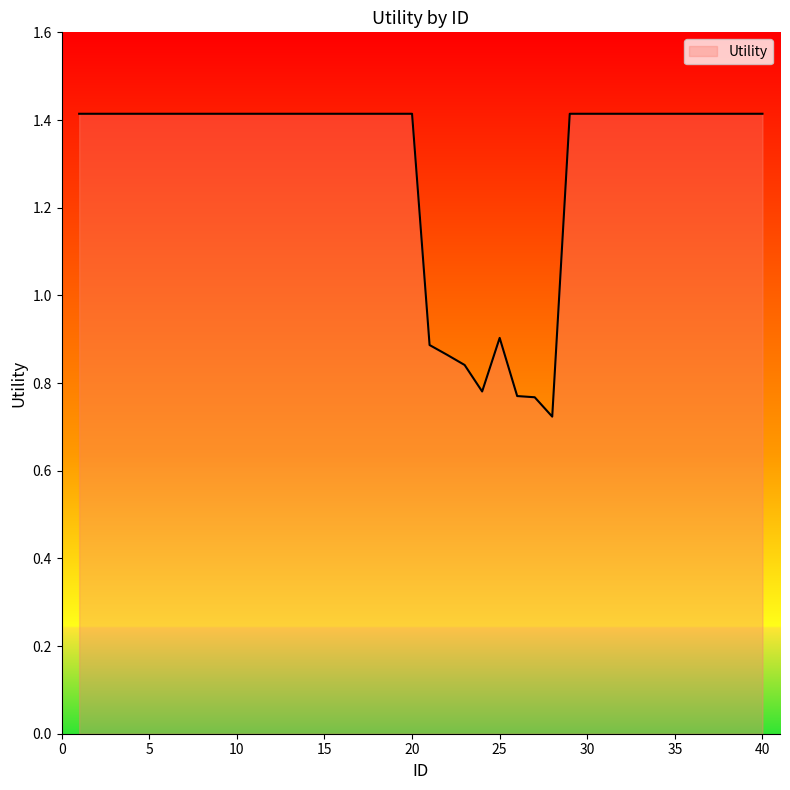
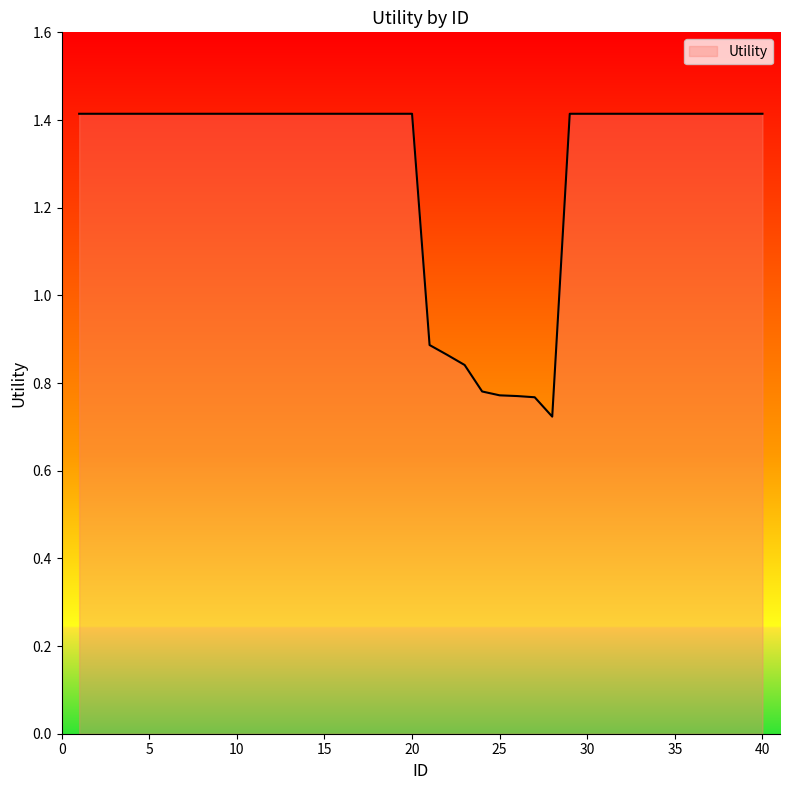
25: 0.90 -> 0.77
